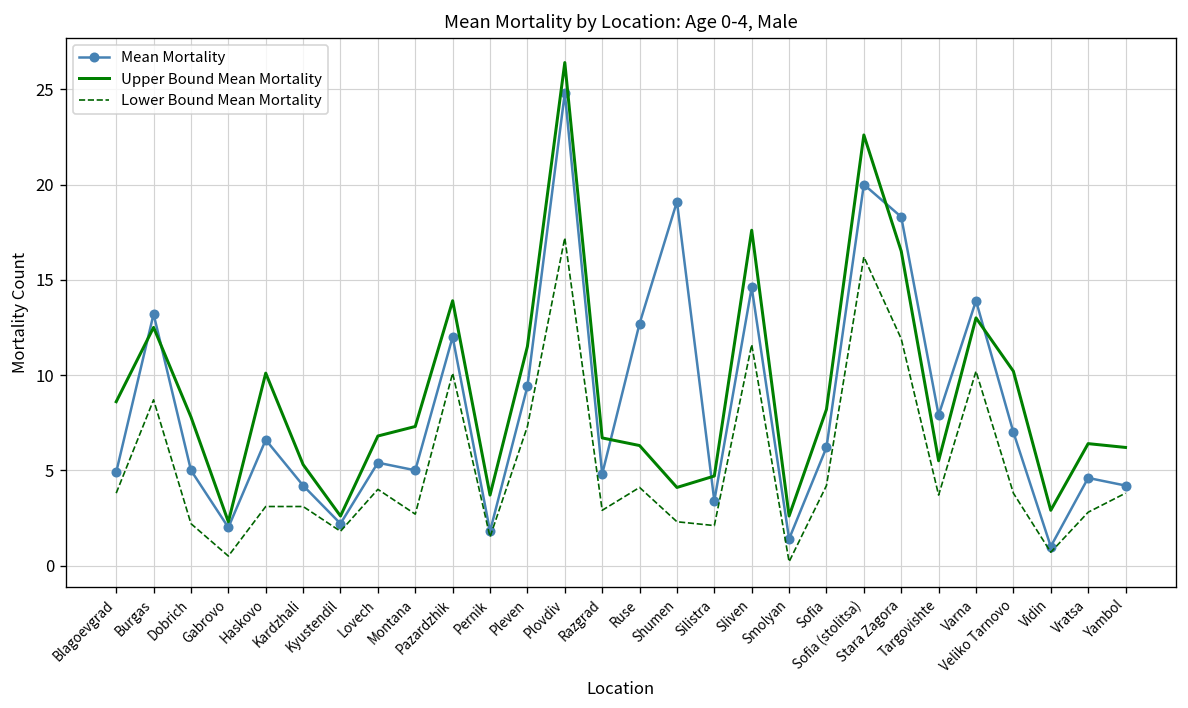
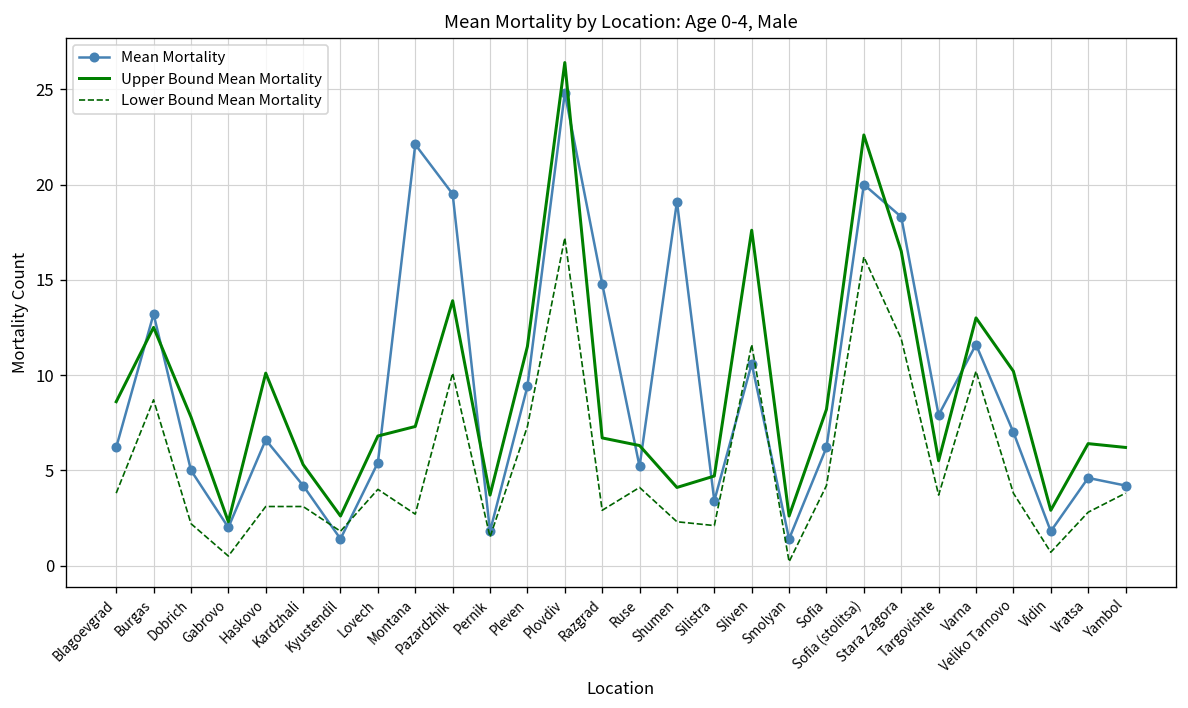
Mean Mortality, Blagoevgrad: 4.9 -> 6.2
Mean Mortality, Kyustendil: 2.2 -> 1.4
Mean Mortality, Montana: 5.0 -> 22.1
Mean Mortality, Pazardzhik: 12.0 -> 19.5
Mean Mortality, Razgrad: 4.8 -> 14.8
Mean Mortality, Ruse: 12.7 -> 5.2
Mean Mortality, Sliven: 14.6 -> 10.6
Mean Mortality, Varna: 13.9 -> 11.6
Mean Mortality, Vidin: 1.0 -> 1.8
